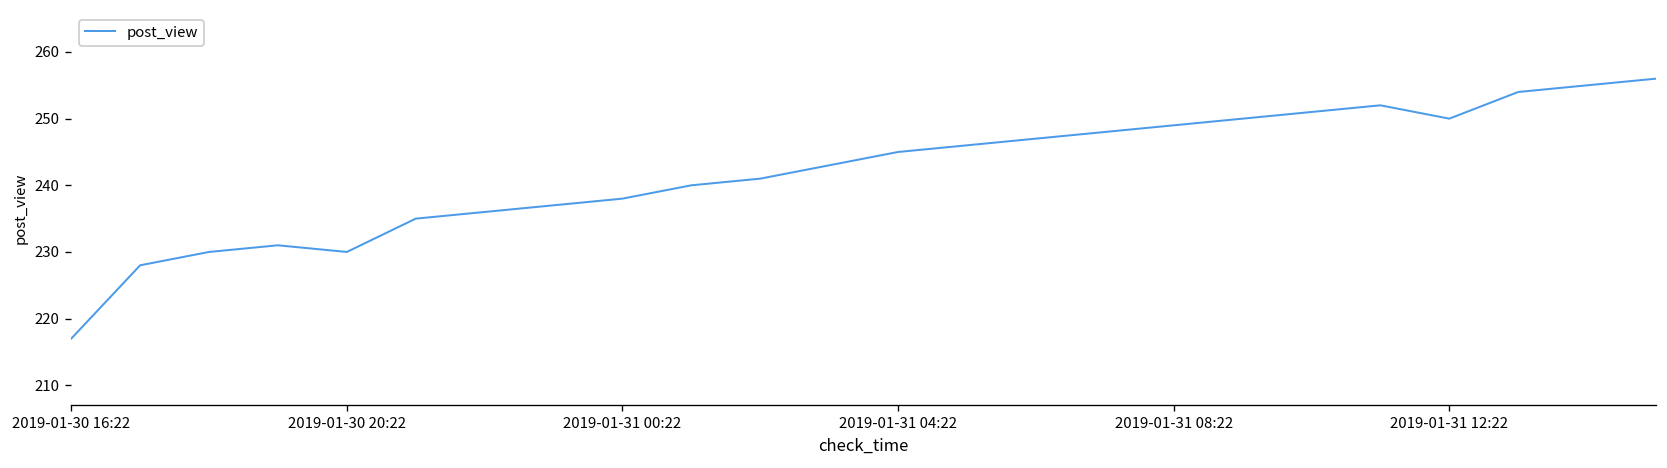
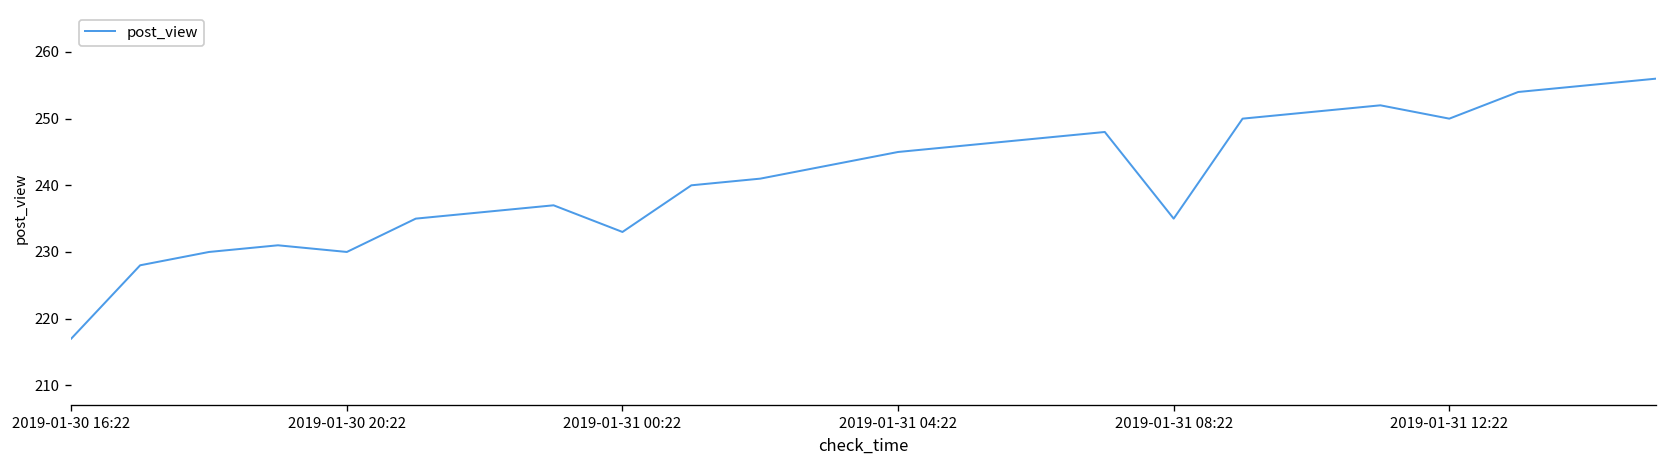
2019-01-31 00:22: 238 -> 233
2019-01-31 08:22: 249 -> 235
